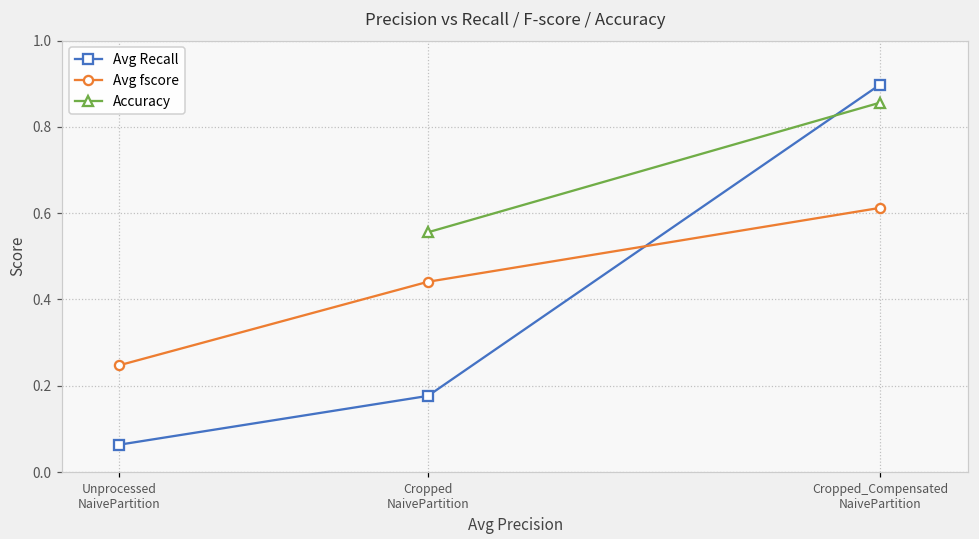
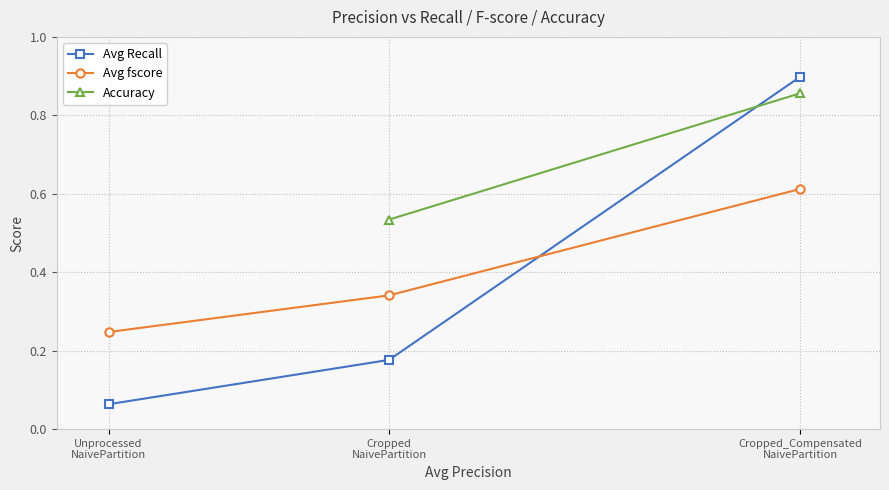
Avg fscore, Cropped NaivePartition: 0.44 -> 0.34
Accuracy, Cropped NaivePartition: 0.56 -> 0.53
